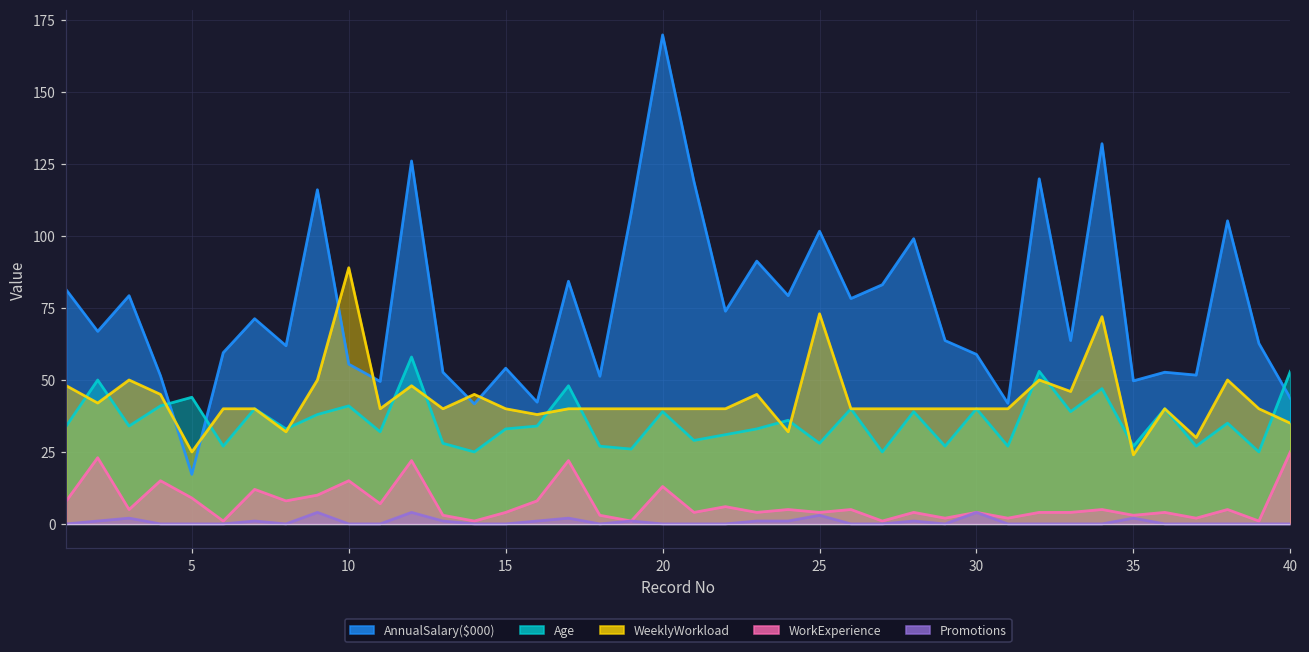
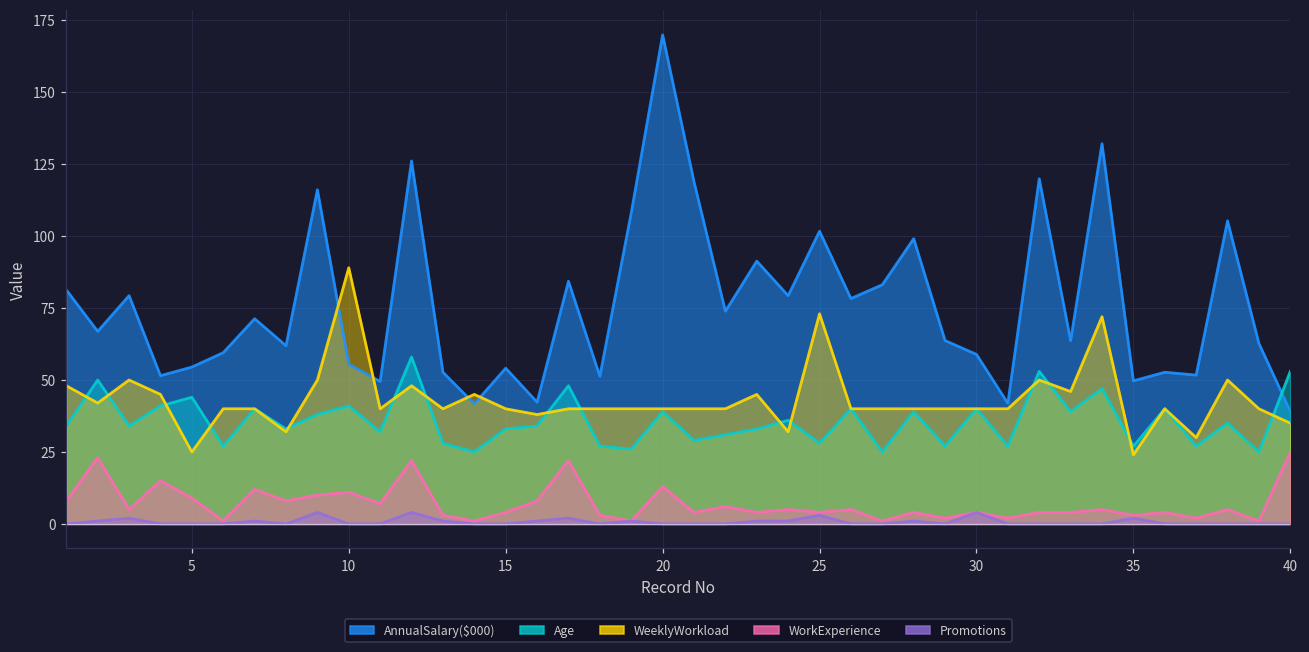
AnnualSalary($000), 5: 17 -> 55
WorkExperience, 10: 15 -> 11
AnnualSalary($000), 40: 44 -> 39
